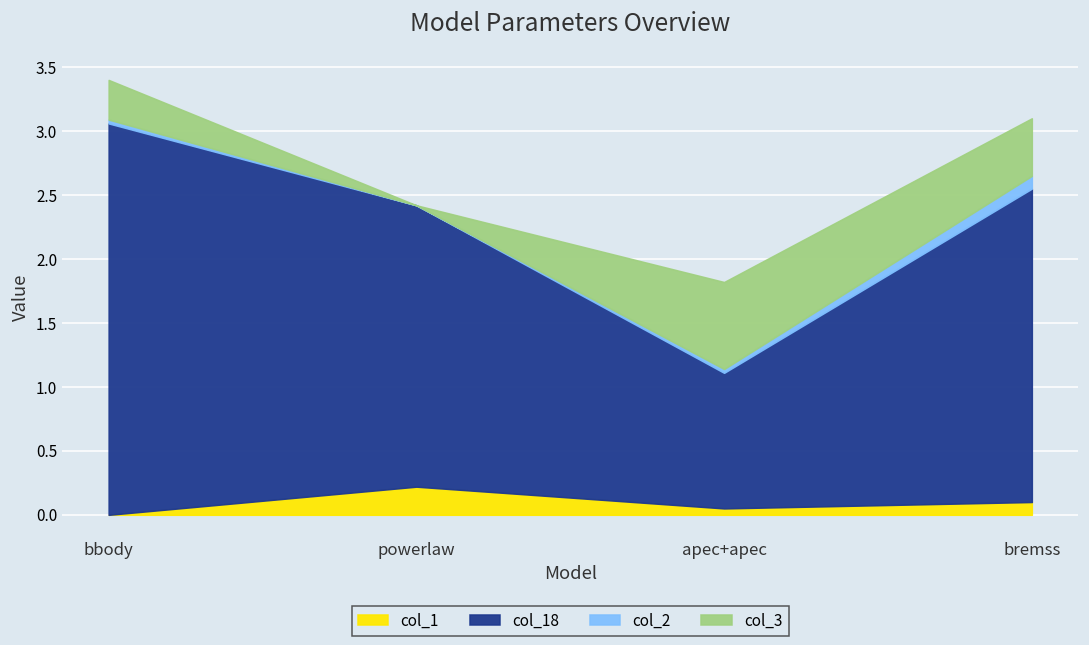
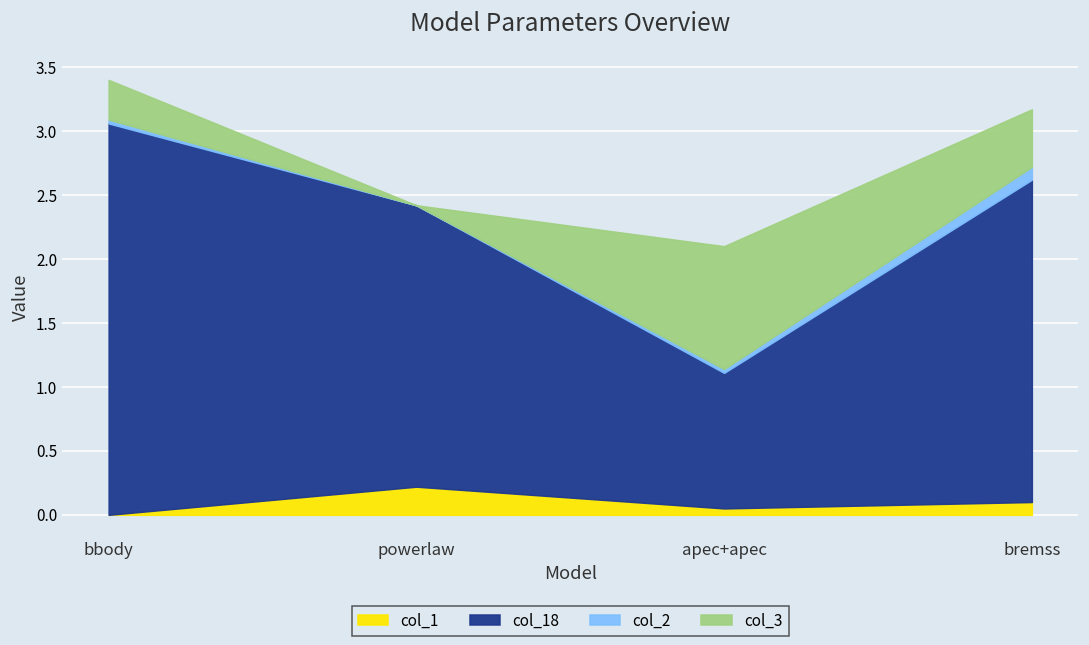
col_3, apec+apec: 0.68 -> 0.96
col_18, bremss: 2.45 -> 2.52
